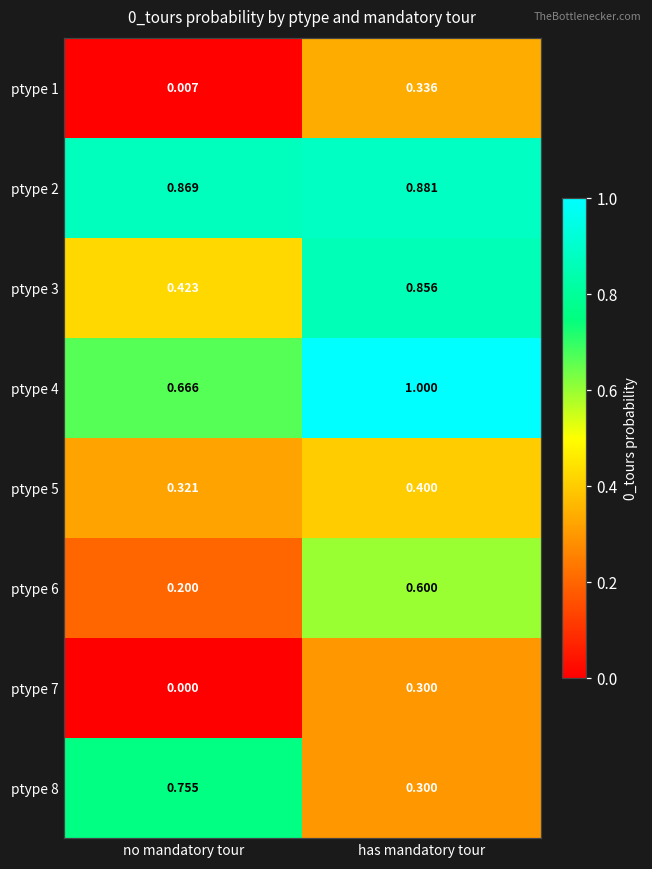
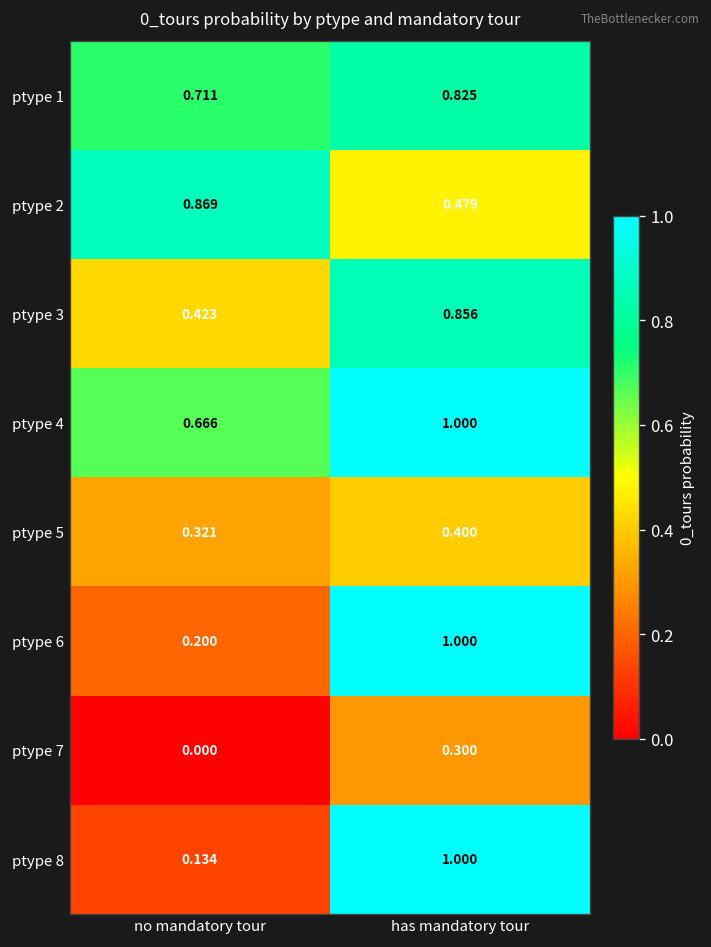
ptype 1, no mandatory tour: 0.007 -> 0.711
ptype 1, has mandatory tour: 0.336 -> 0.825
ptype 2, has mandatory tour: 0.881 -> 0.479
ptype 6, has mandatory tour: 0.600 -> 1.000
ptype 8, no mandatory tour: 0.755 -> 0.134
ptype 8, has mandatory tour: 0.300 -> 1.000
